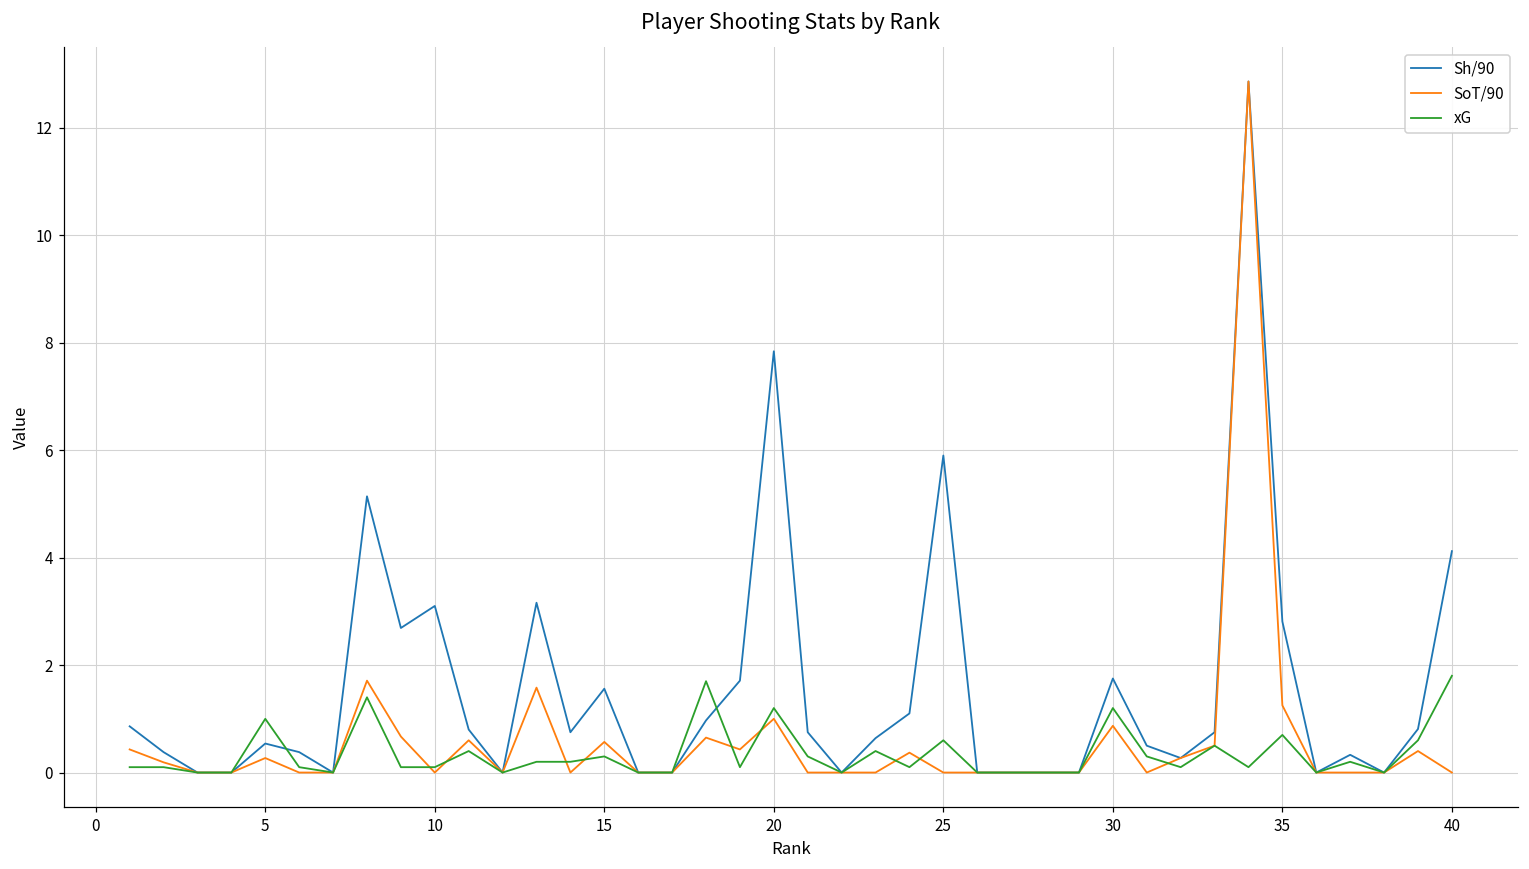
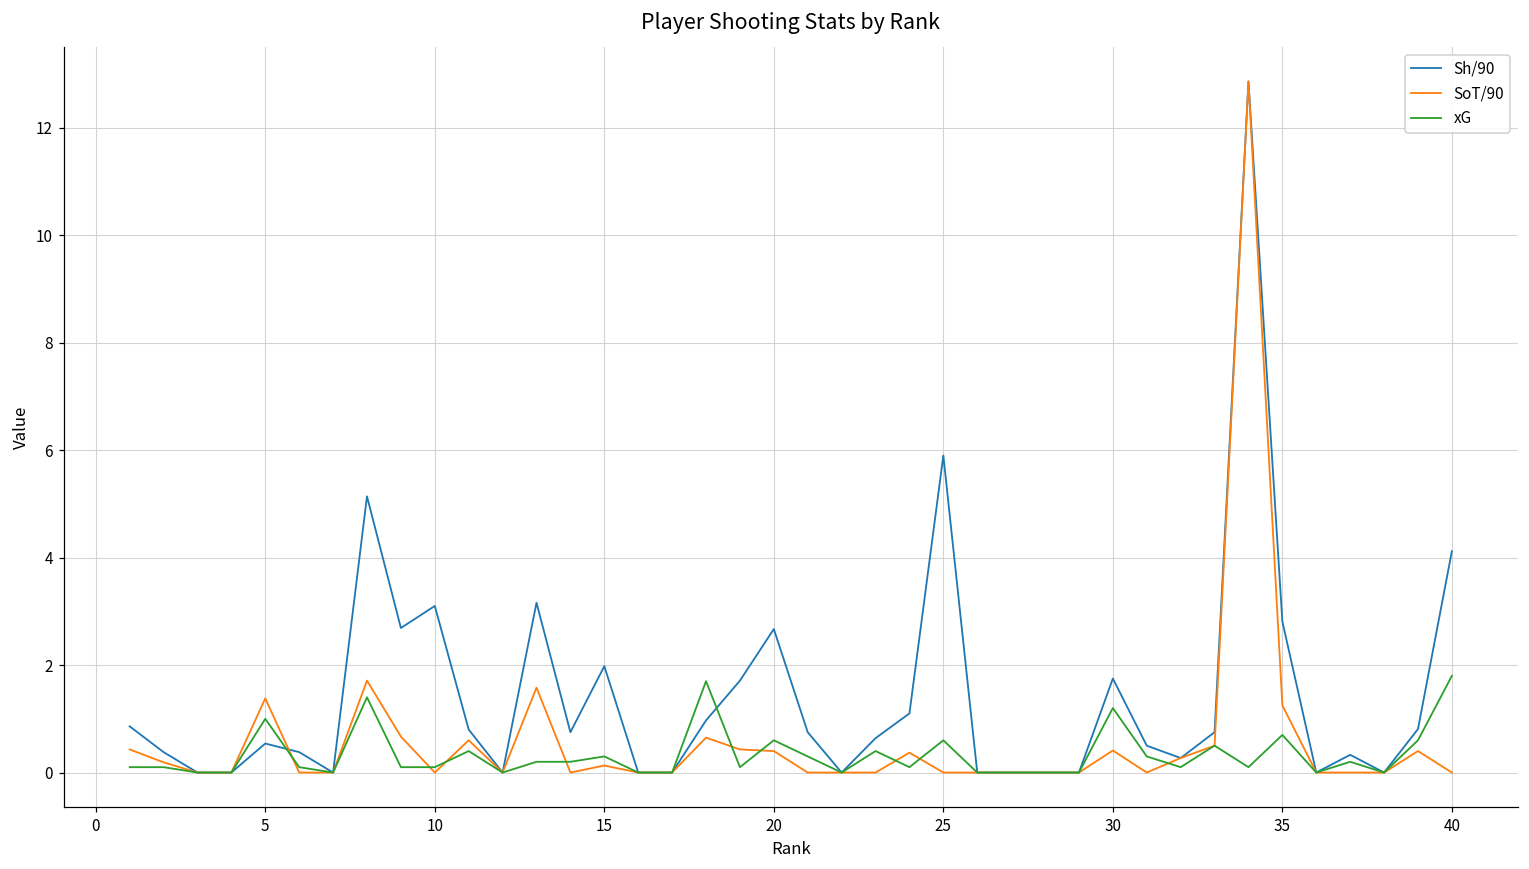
SoT/90, 5: 0.3 -> 1.4
Sh/90, 15: 1.6 -> 2.0
SoT/90, 15: 0.6 -> 0.1
Sh/90, 20: 7.8 -> 2.7
SoT/90, 20: 1.0 -> 0.4
xG, 20: 1.2 -> 0.6
SoT/90, 30: 0.9 -> 0.4
